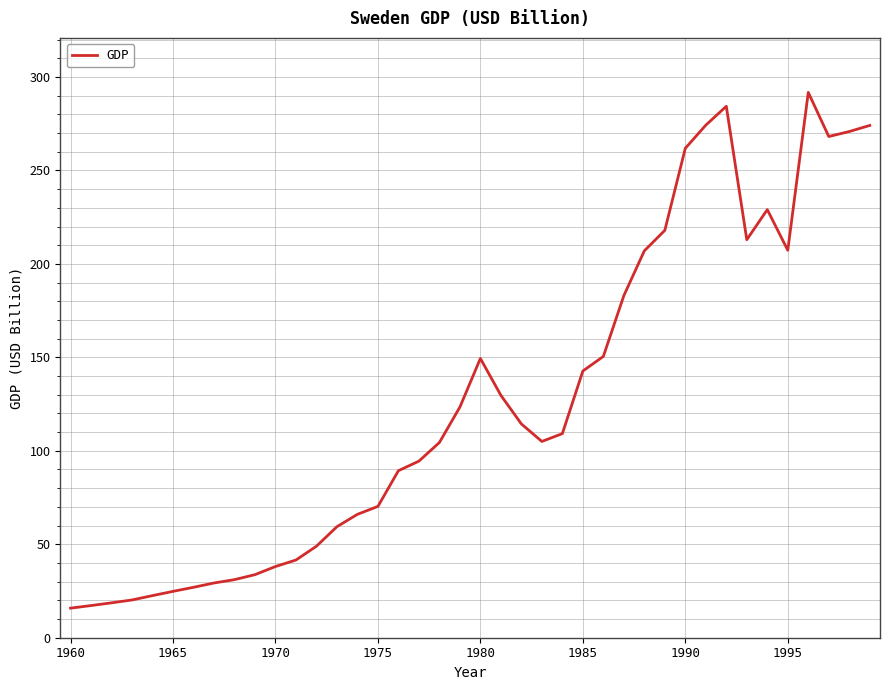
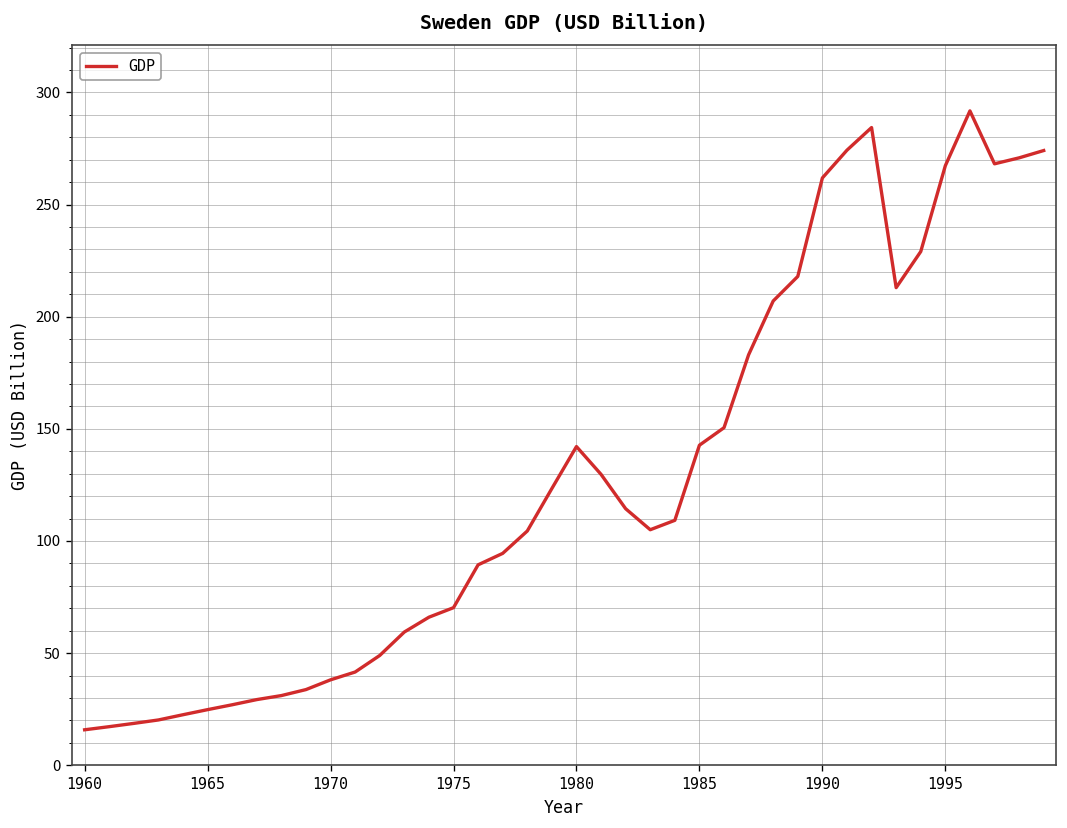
1980: 149 -> 142
1995: 207 -> 267
